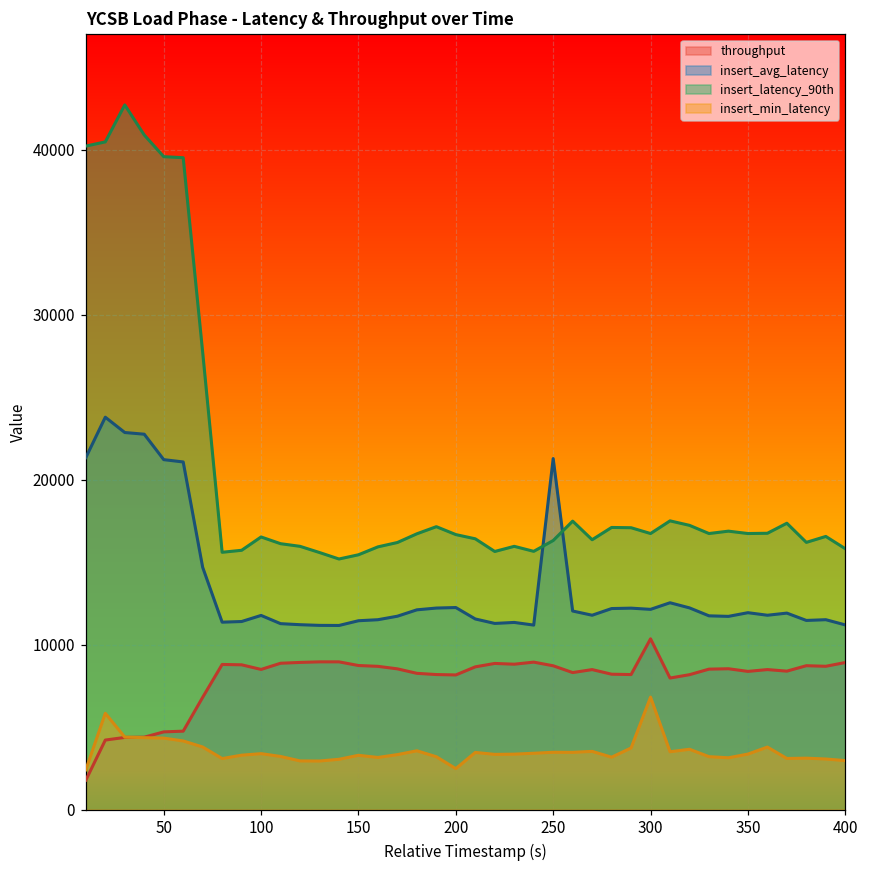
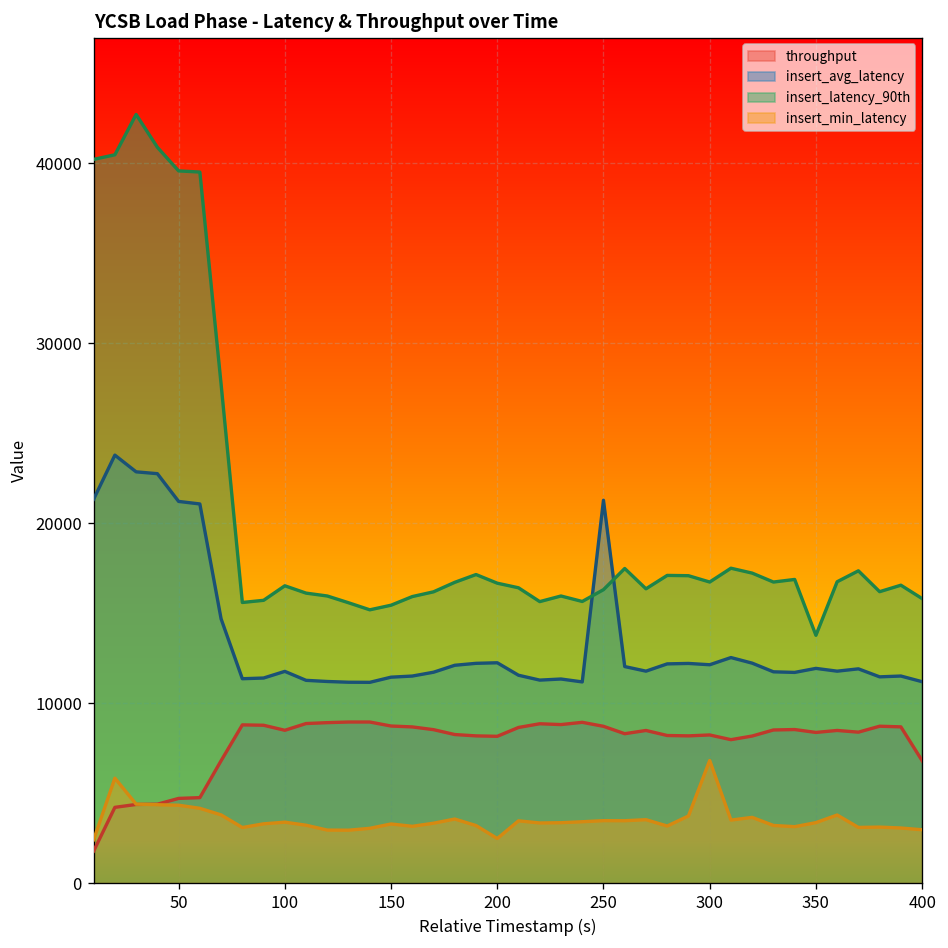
throughput, 300: 10400 -> 8200
insert_latency_90th, 350: 16700 -> 13800
throughput, 400: 8900 -> 6800
